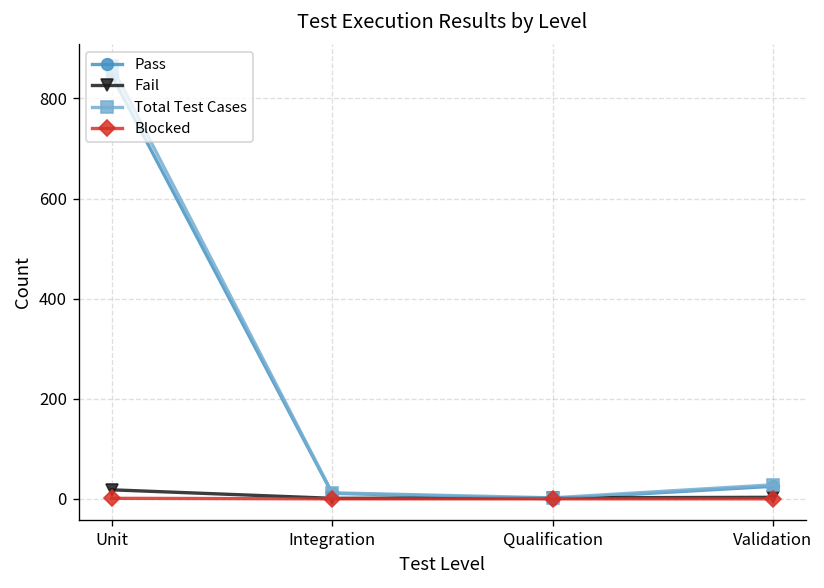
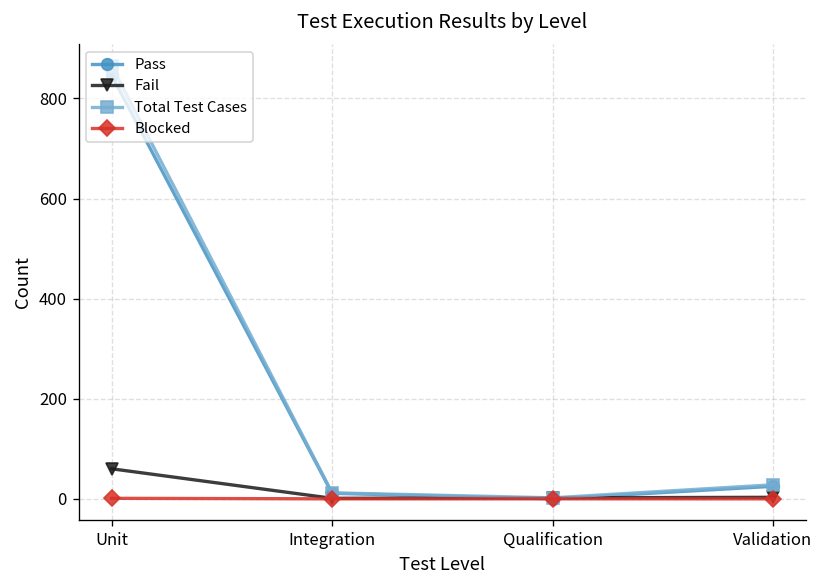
Fail, Unit: 20 -> 60
